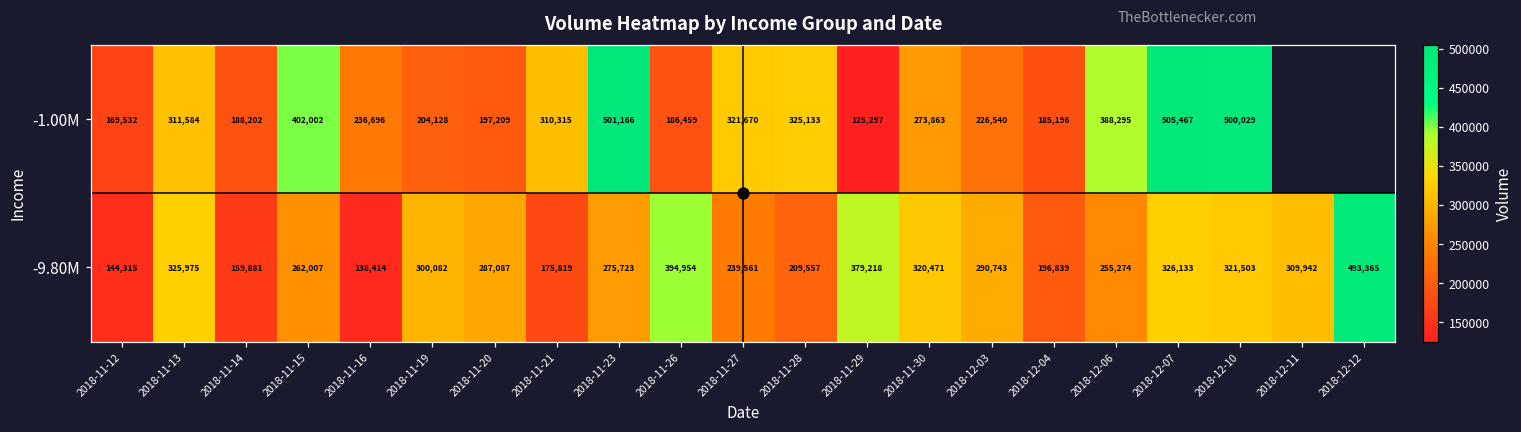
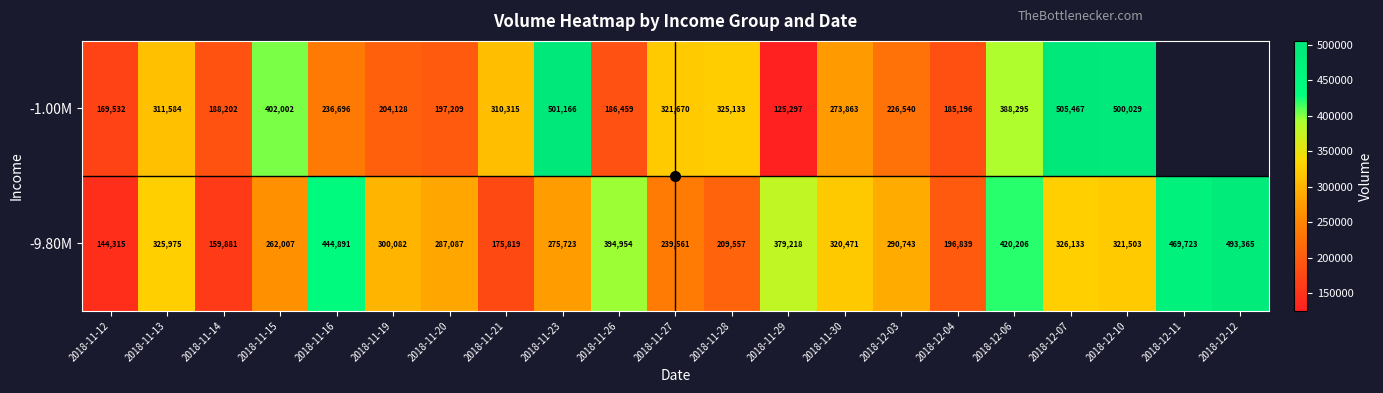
-9.80M, 2018-11-16: 138,414 -> 444,891
-9.80M, 2018-12-06: 255,274 -> 420,206
-9.80M, 2018-12-11: 309,942 -> 469,723
